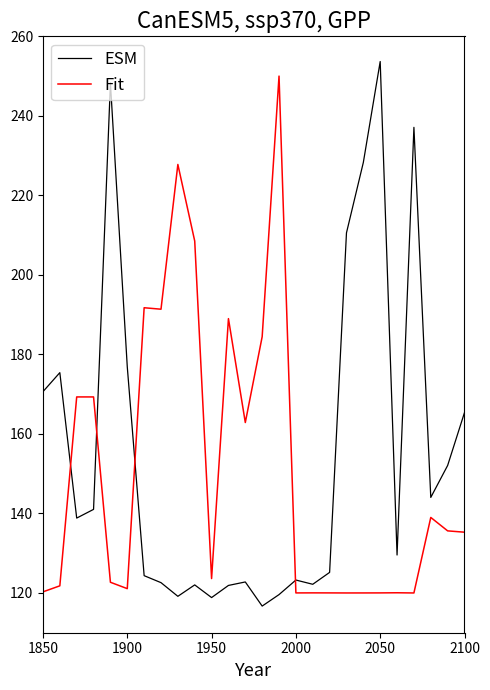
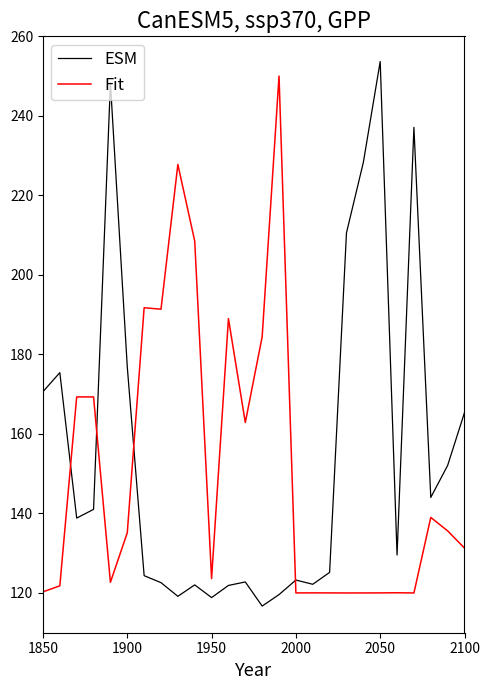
Fit, 1900: 121 -> 135
Fit, 2100: 135 -> 131
